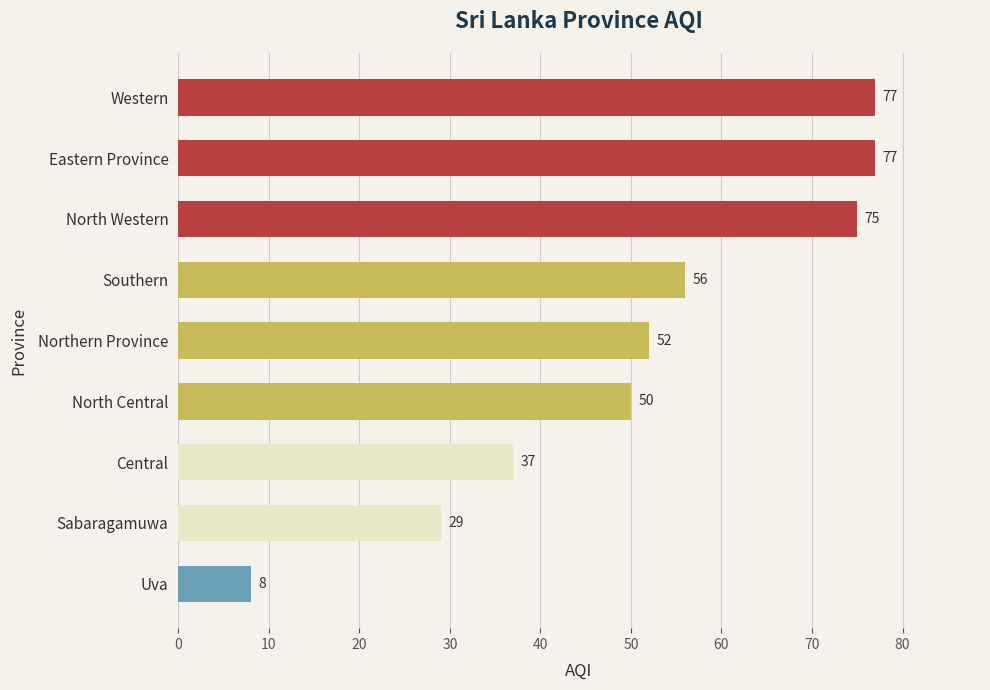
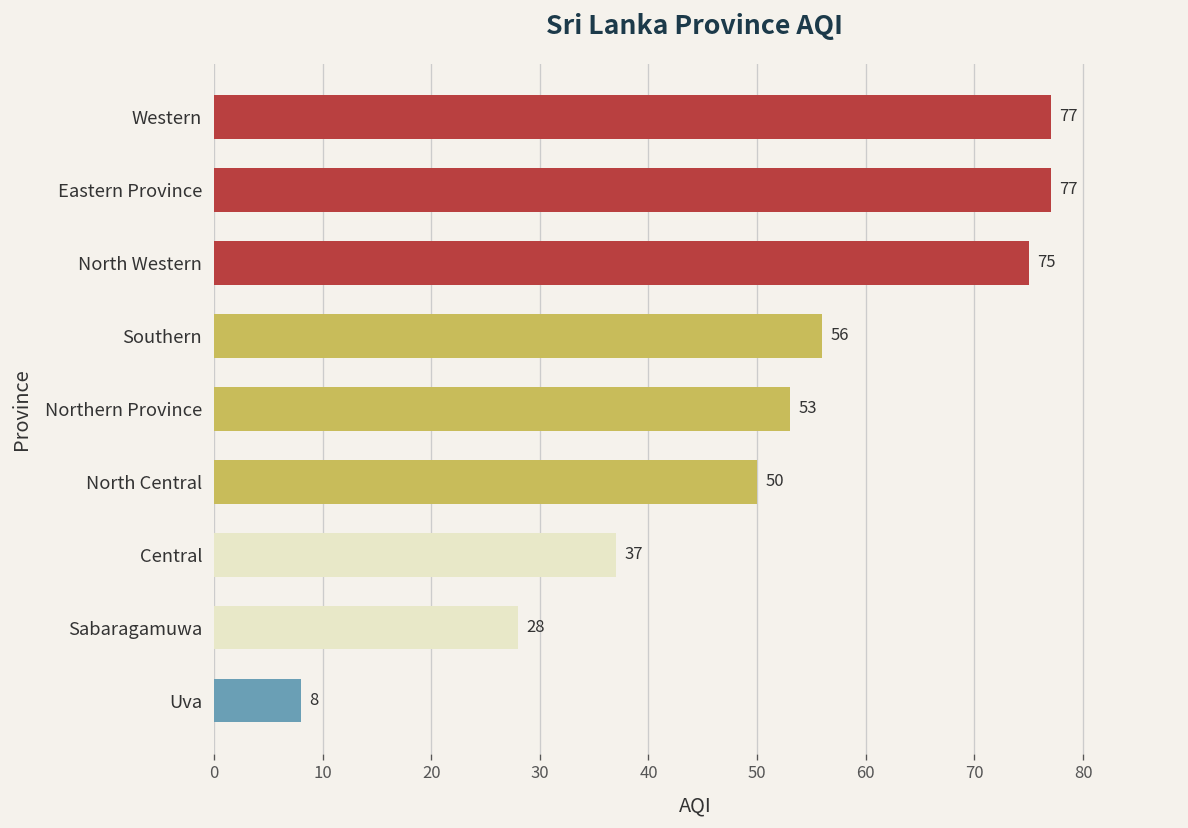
Northern Province: 52 -> 53
Sabaragamuwa: 29 -> 28
